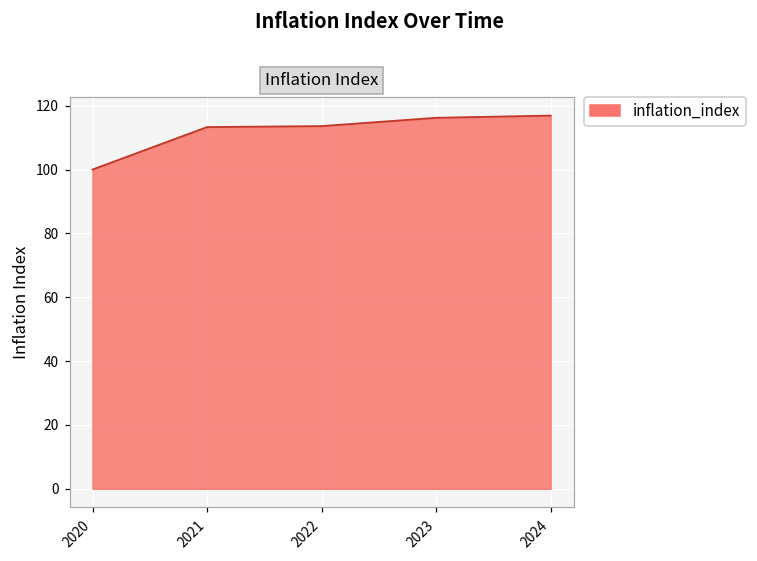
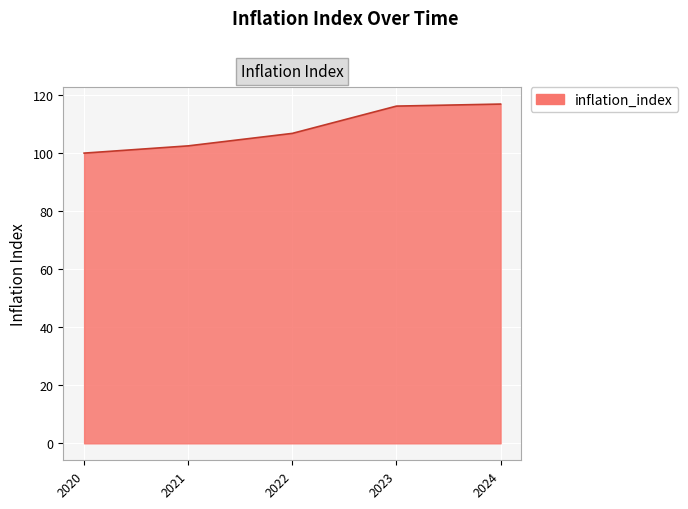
2021: 113 -> 103
2022: 114 -> 107
